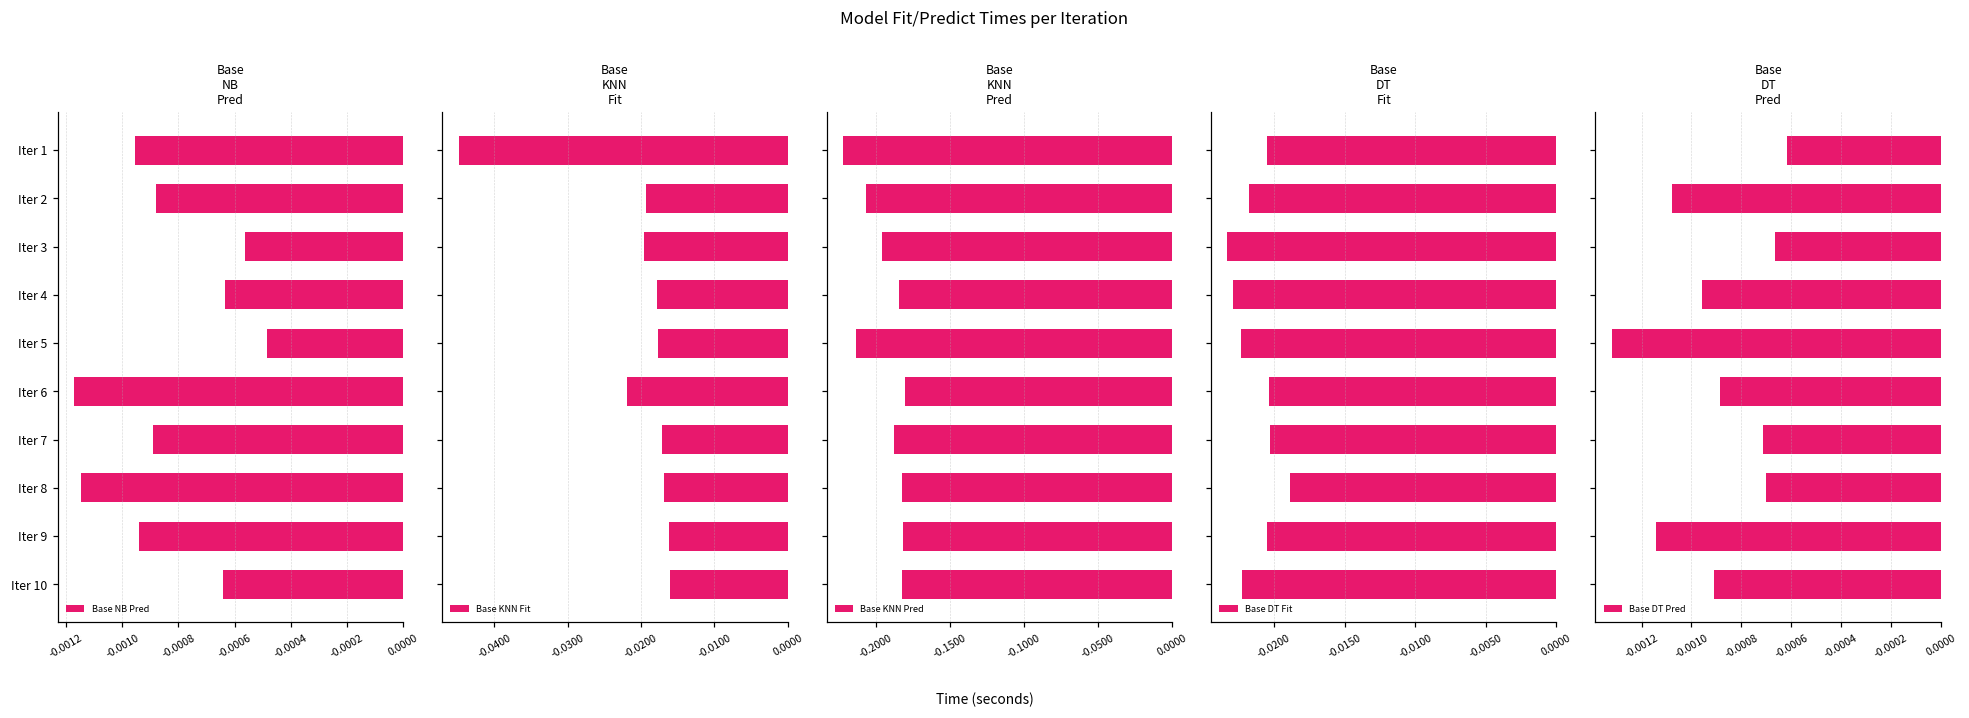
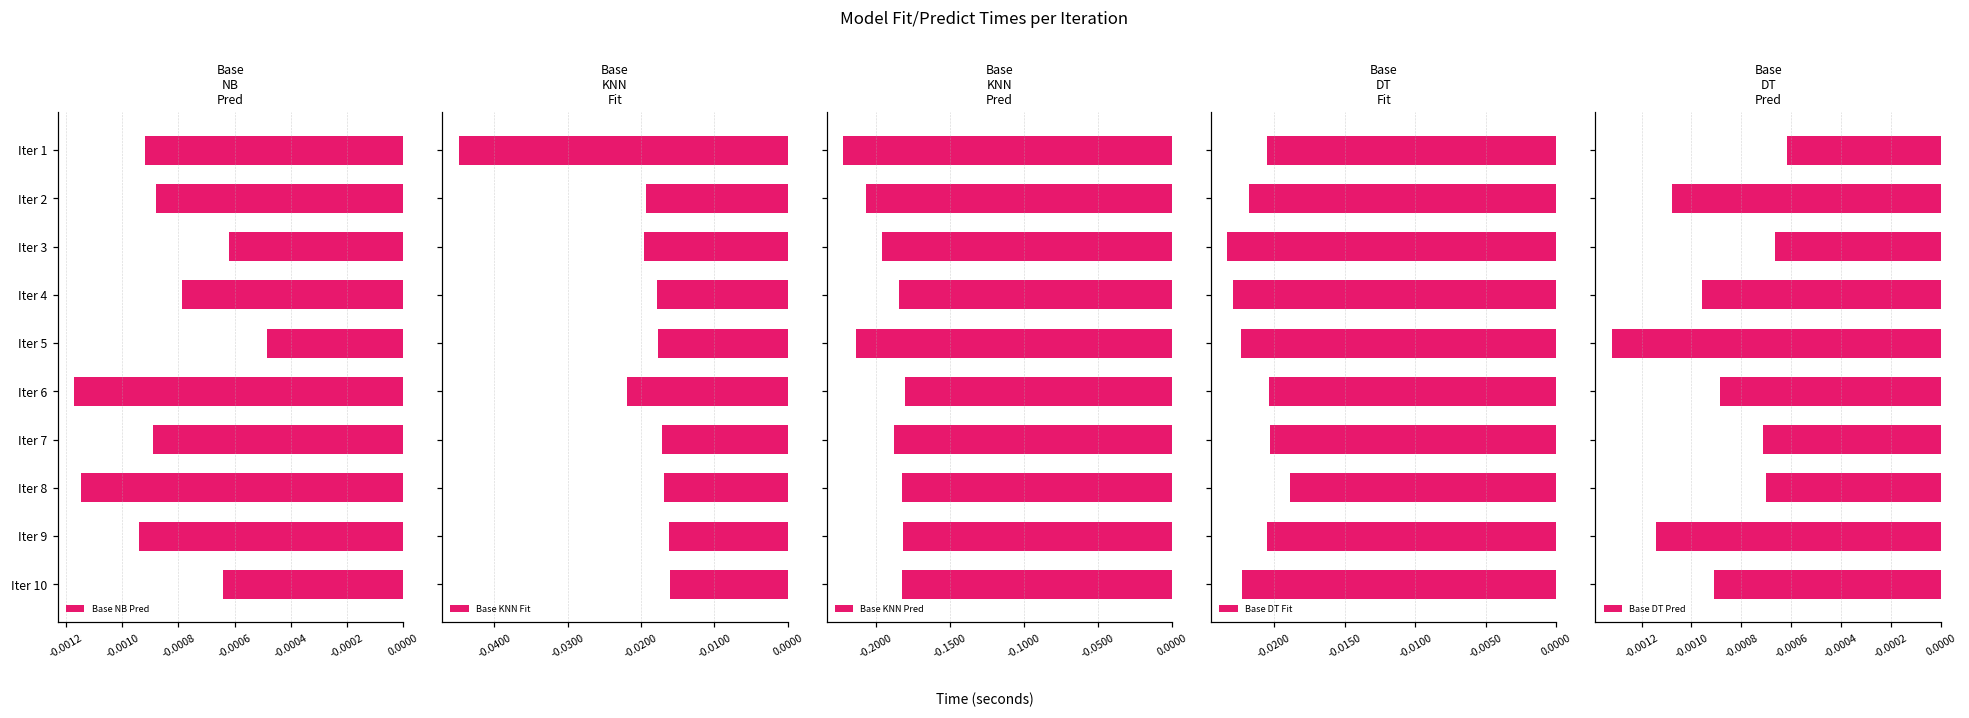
Base NB Pred, Iter 1: -0.00095 -> -0.00092
Base NB Pred, Iter 3: -0.00056 -> -0.00062
Base NB Pred, Iter 4: -0.00063 -> -0.00079
